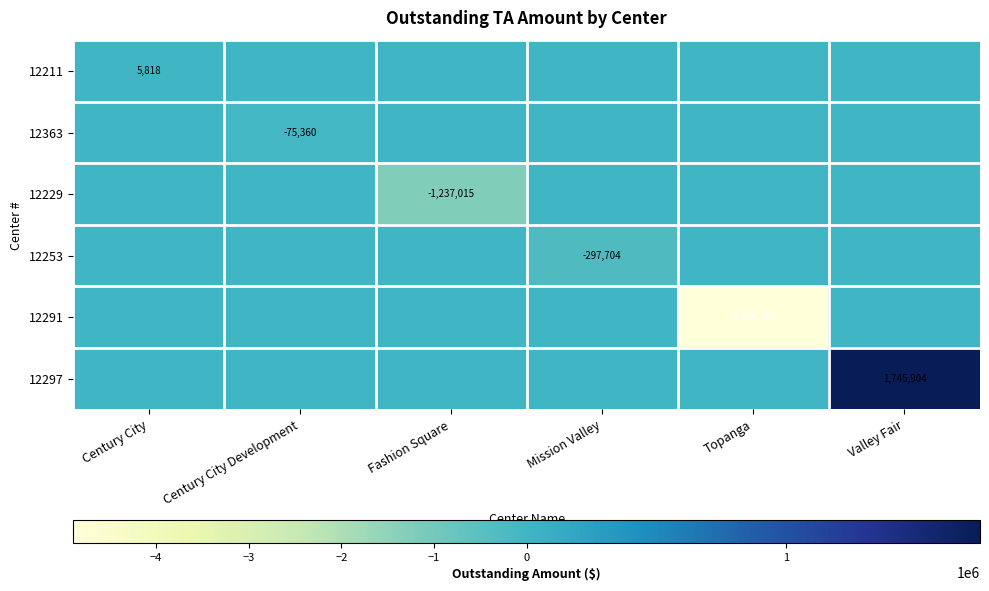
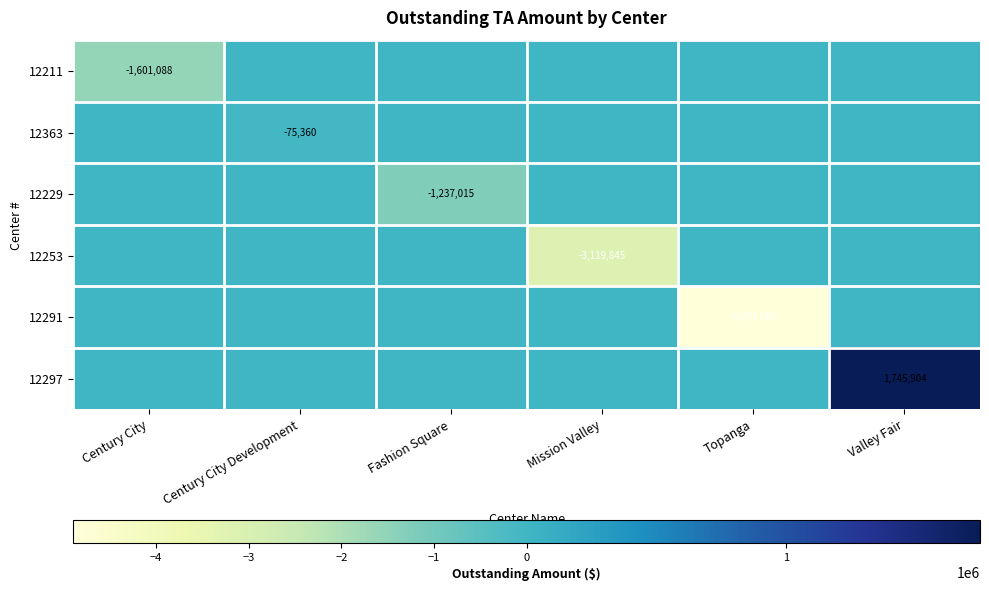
12211, Century City: 5,818 -> -1,601,088
12253, Mission Valley: -297,704 -> -3,119,845
